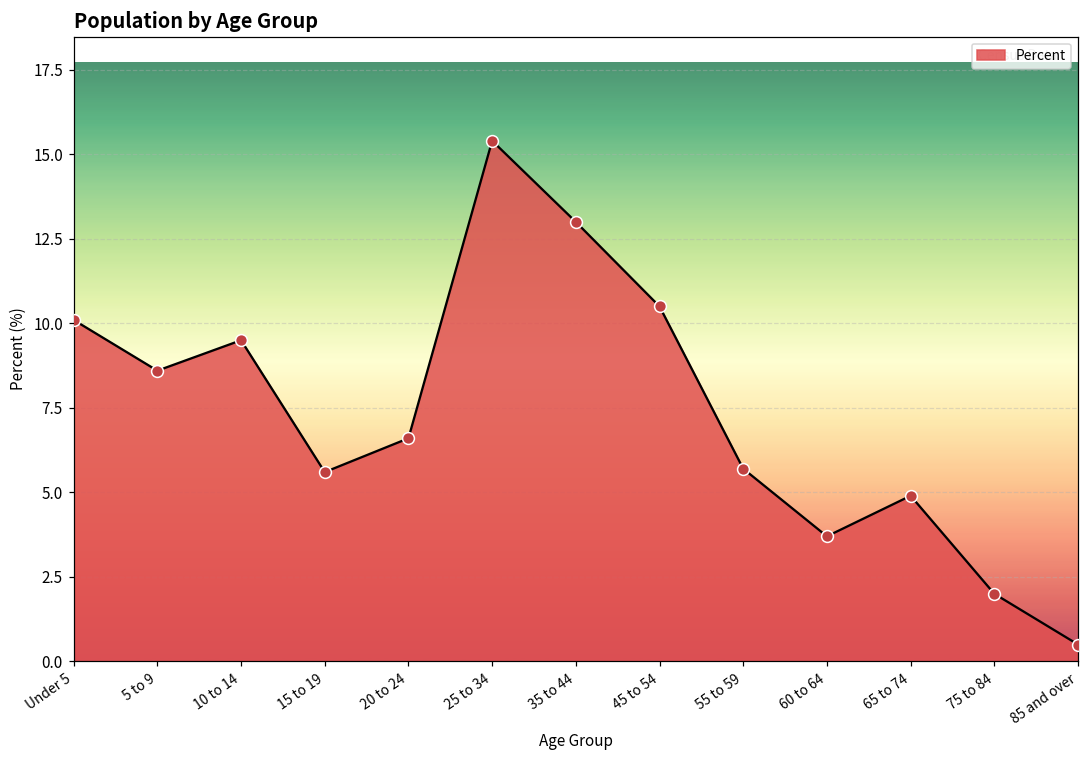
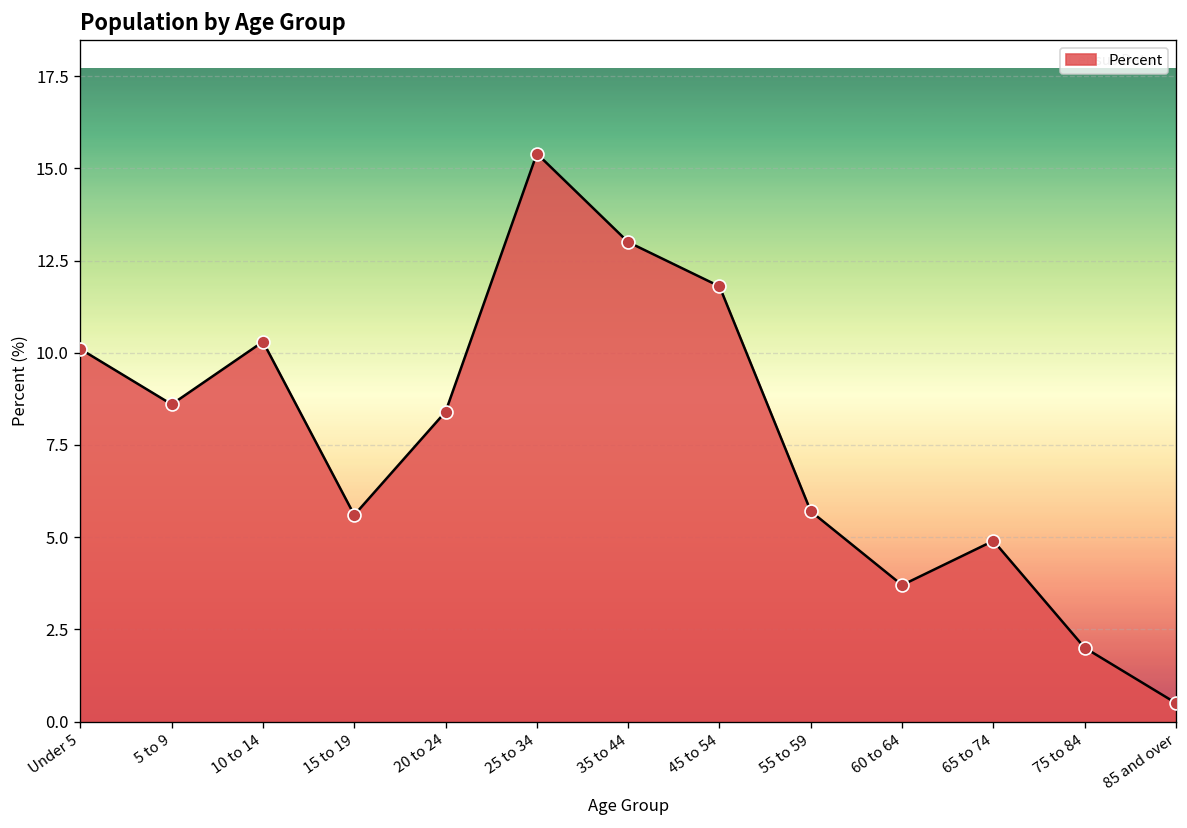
10 to 14: 9.5 -> 10.3
20 to 24: 6.6 -> 8.4
45 to 54: 10.5 -> 11.8
